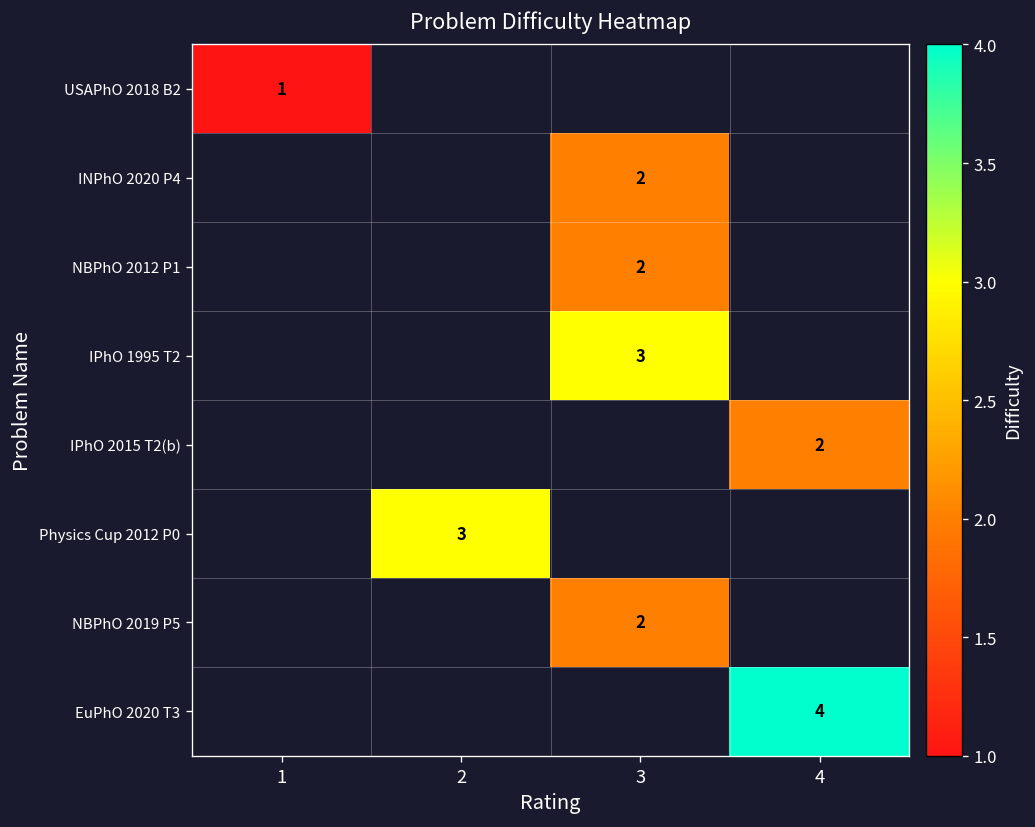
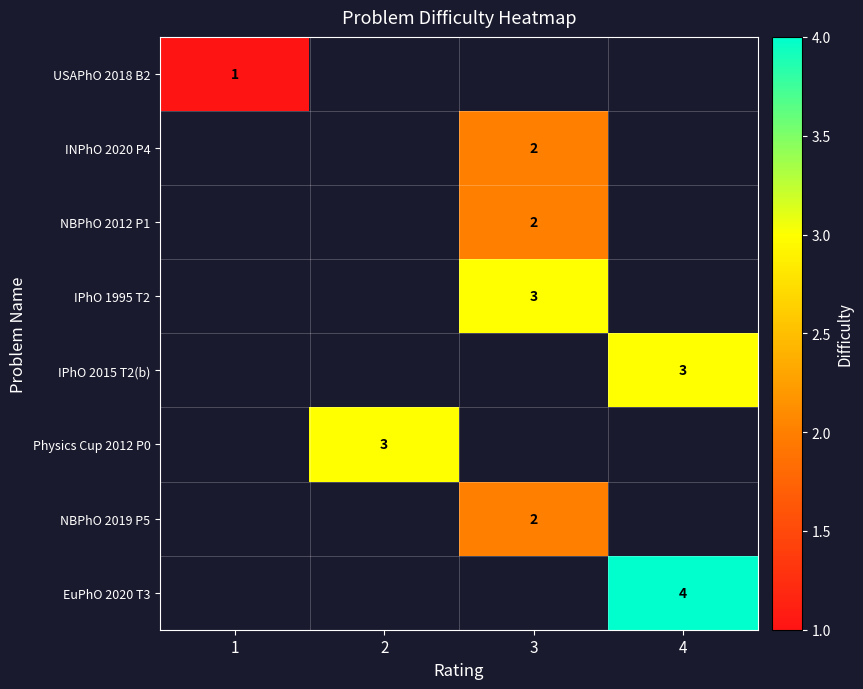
IPhO 2015 T2(b), 4: 2 -> 3
